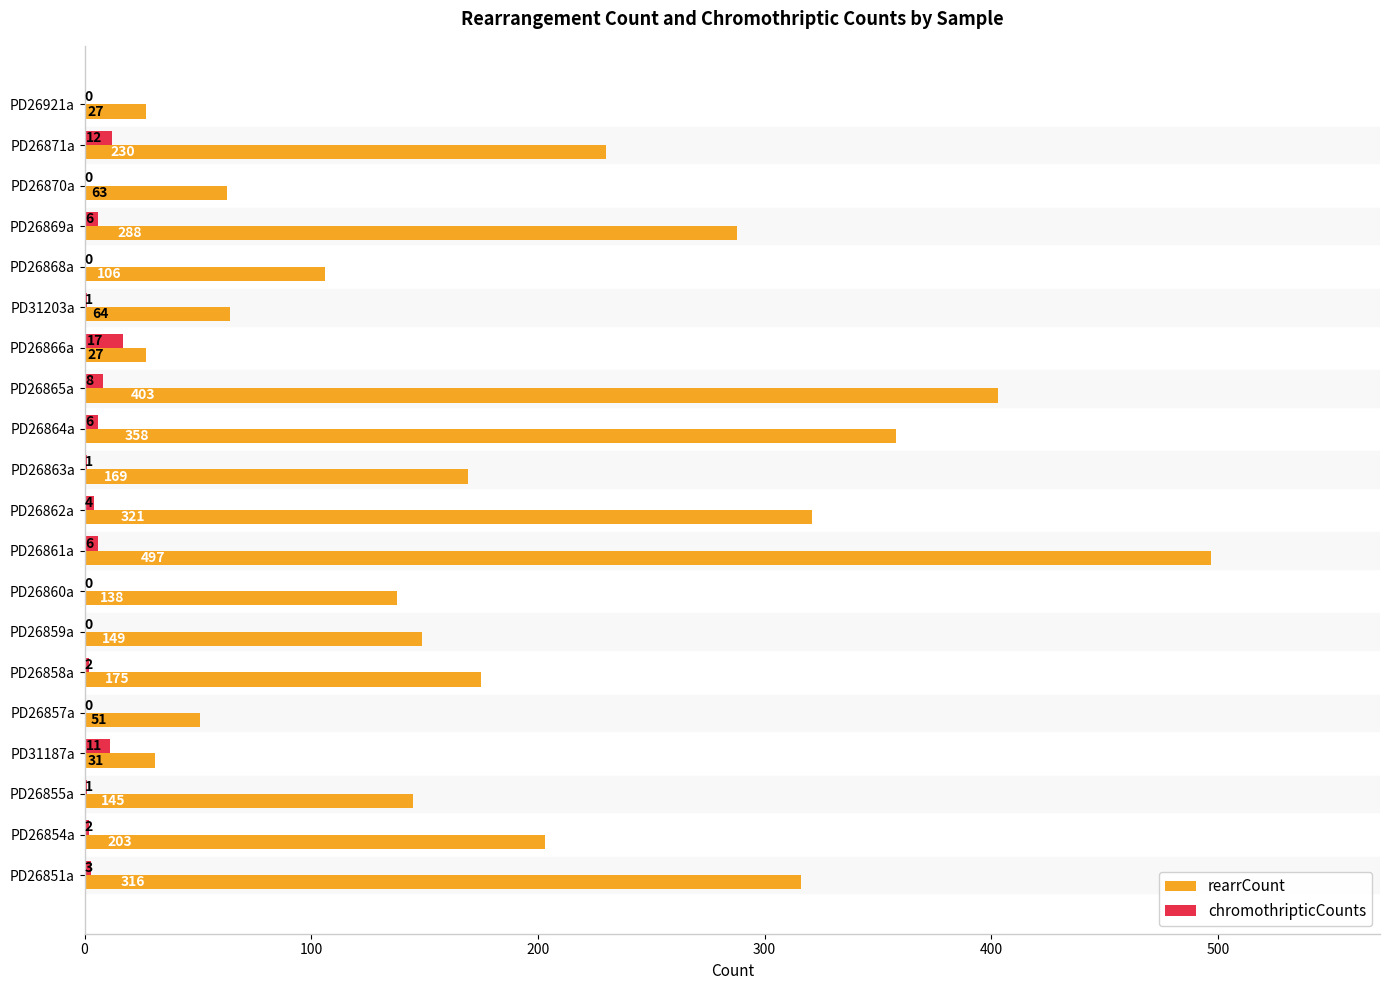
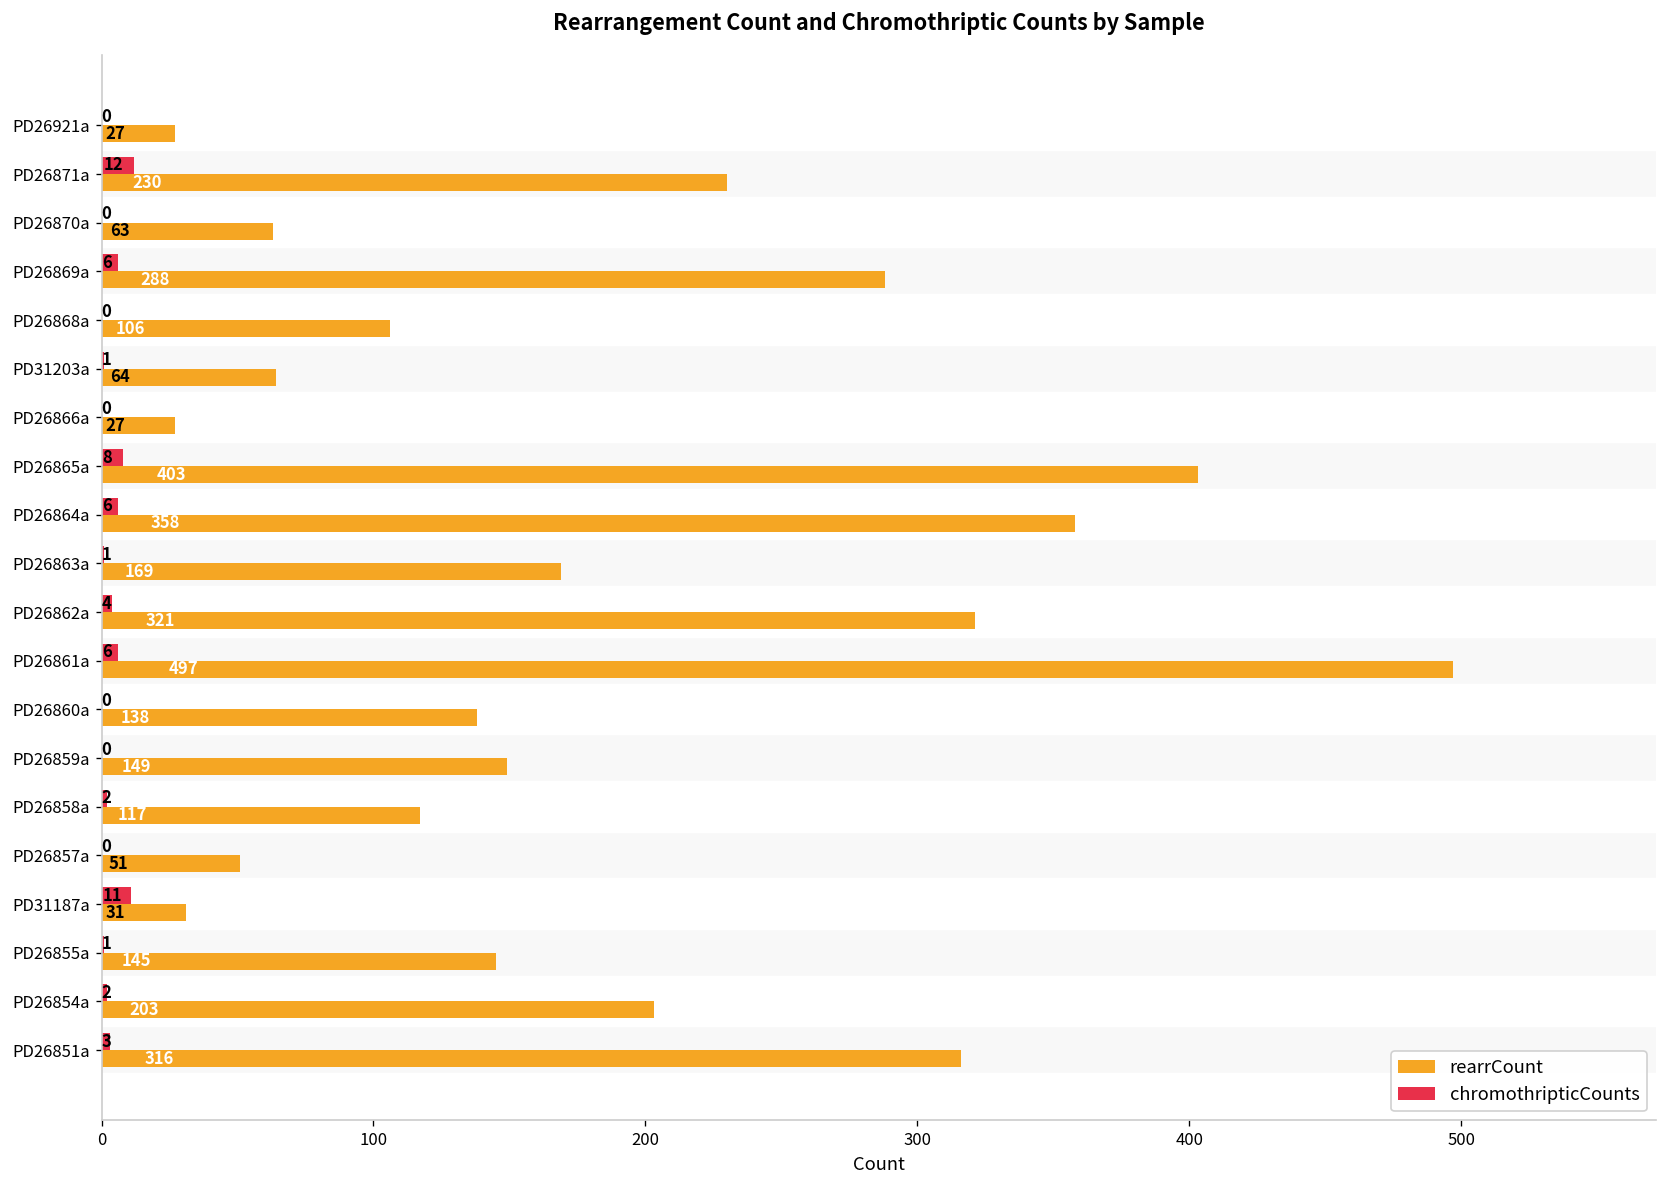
chromothripticCounts, PD26866a: 17 -> 0
rearrCount, PD26858a: 175 -> 117
